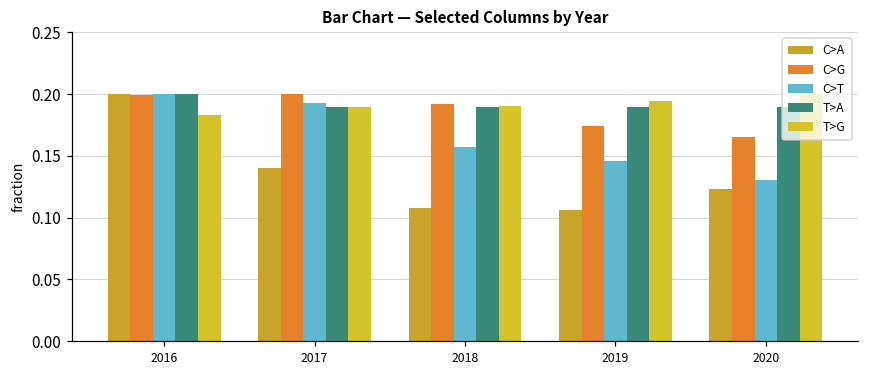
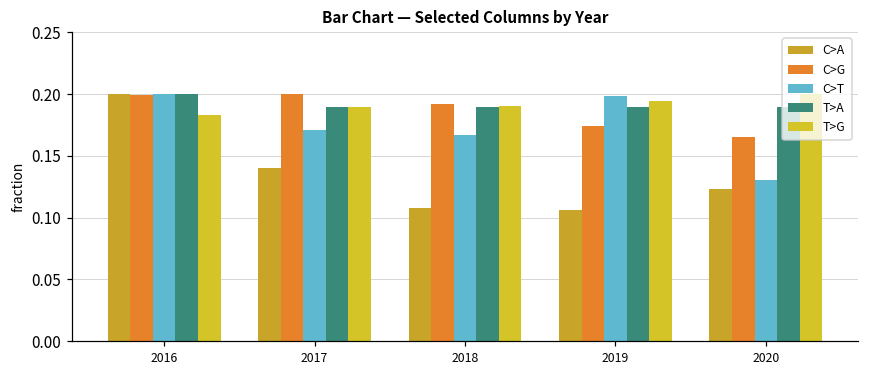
C>T, 2017: 0.193 -> 0.171
C>T, 2018: 0.157 -> 0.167
C>T, 2019: 0.146 -> 0.198
